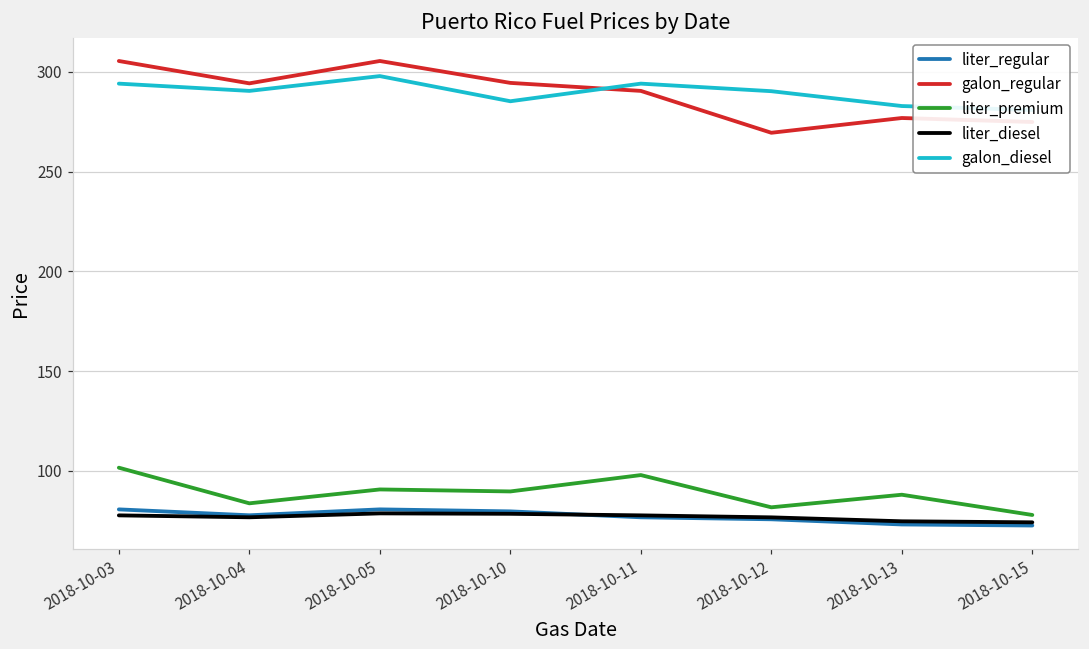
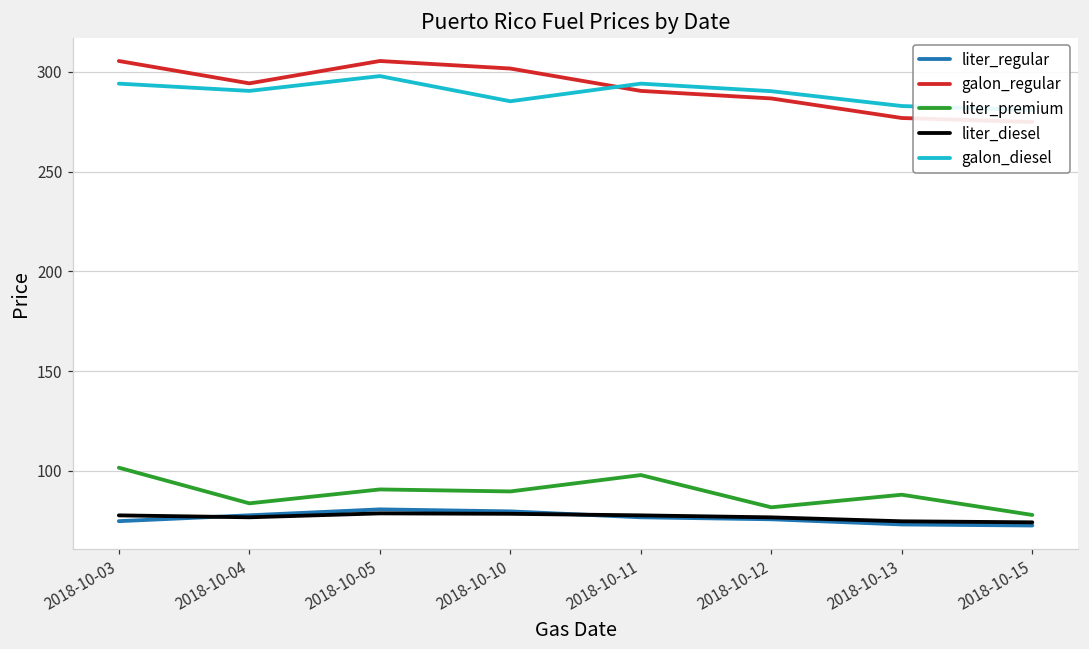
liter_regular, 2018-10-03: 81 -> 75
galon_regular, 2018-10-10: 295 -> 302
galon_regular, 2018-10-12: 270 -> 287
